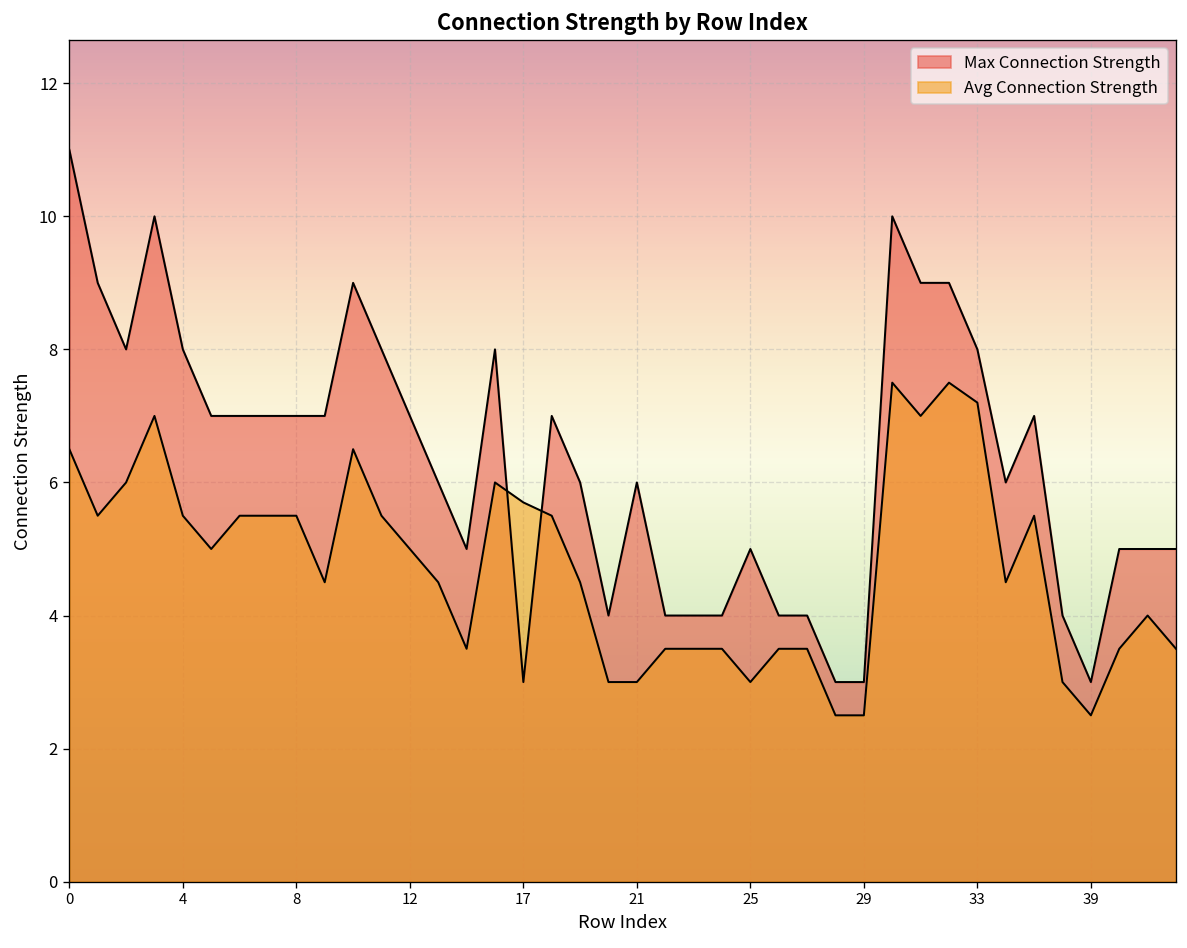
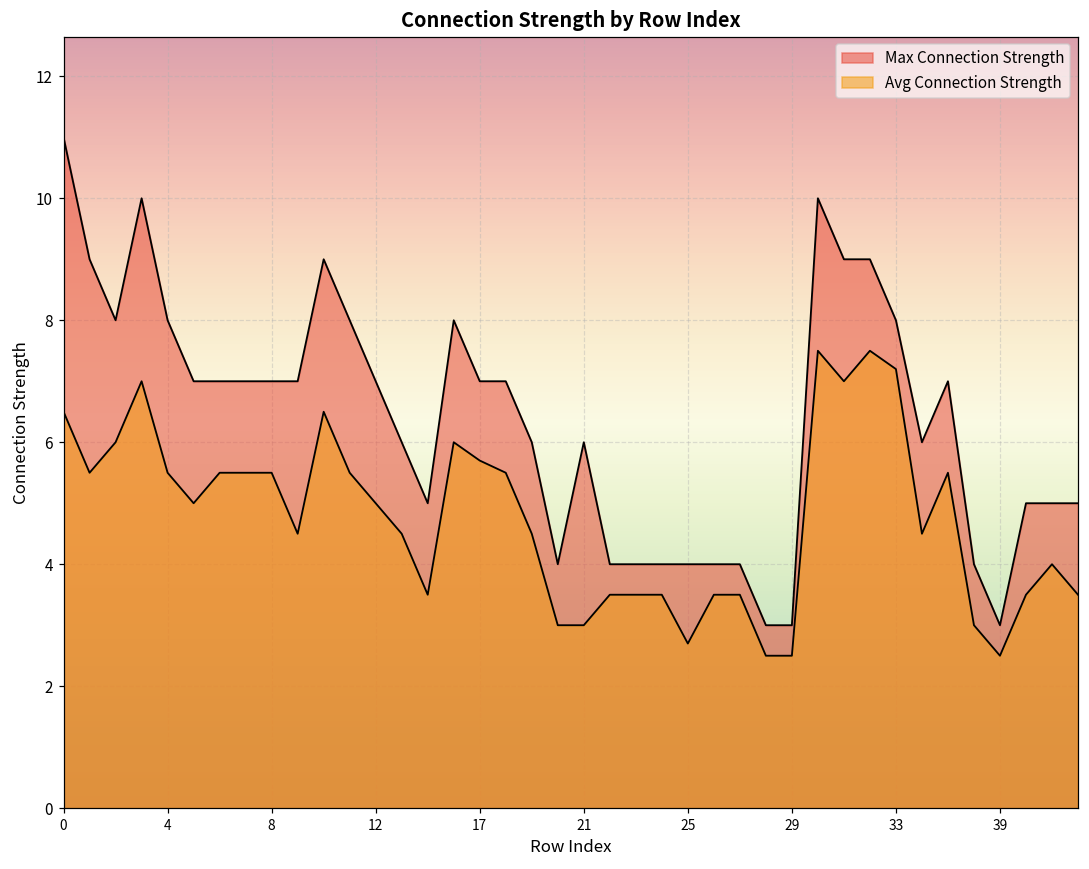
Max Connection Strength, 17: 3 -> 7
Max Connection Strength, 25: 5 -> 4
Avg Connection Strength, 25: 3.0 -> 2.7
